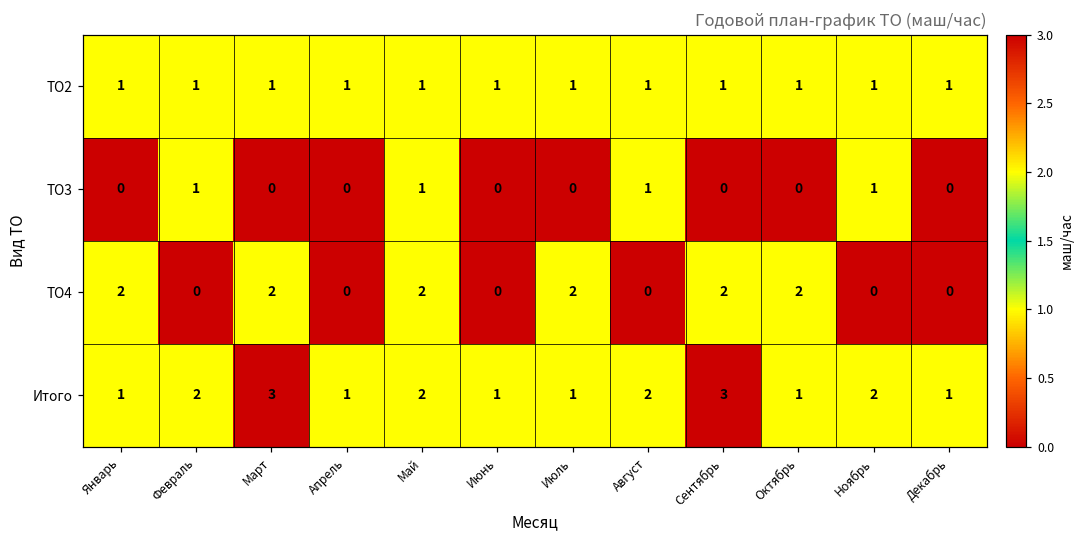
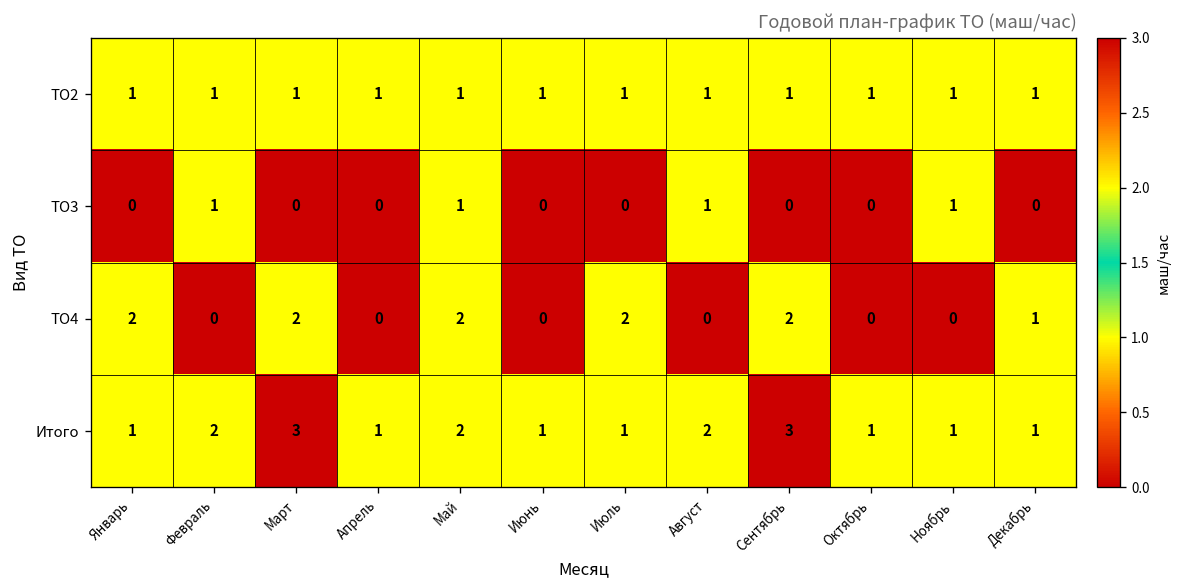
ТО4, Октябрь: 2 -> 0
ТО4, Декабрь: 0 -> 1
Итого, Ноябрь: 2 -> 1
